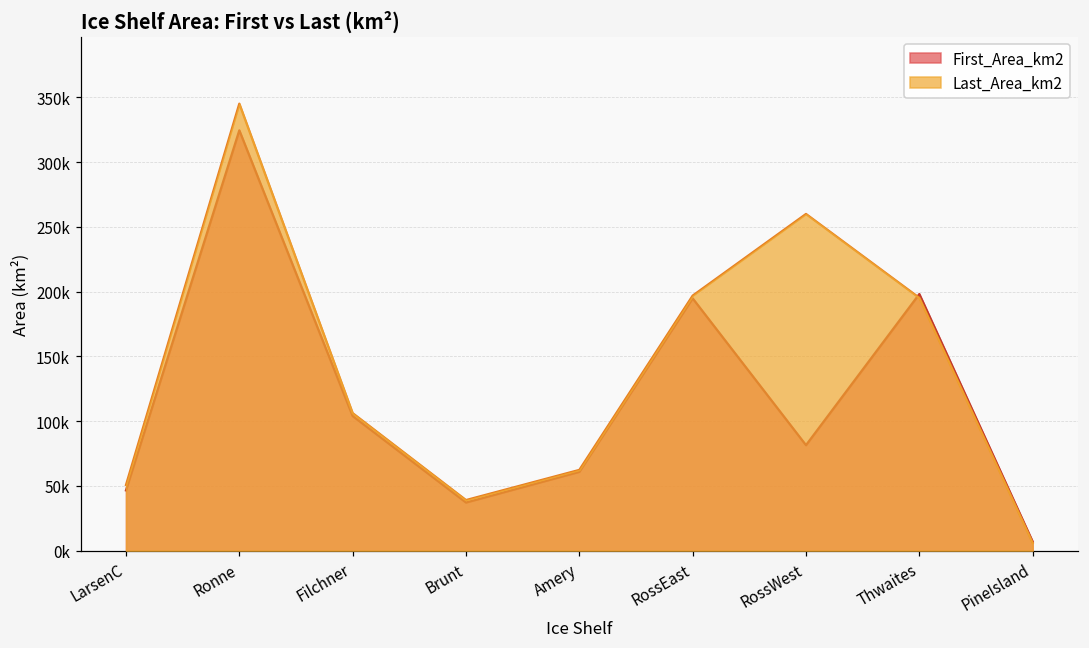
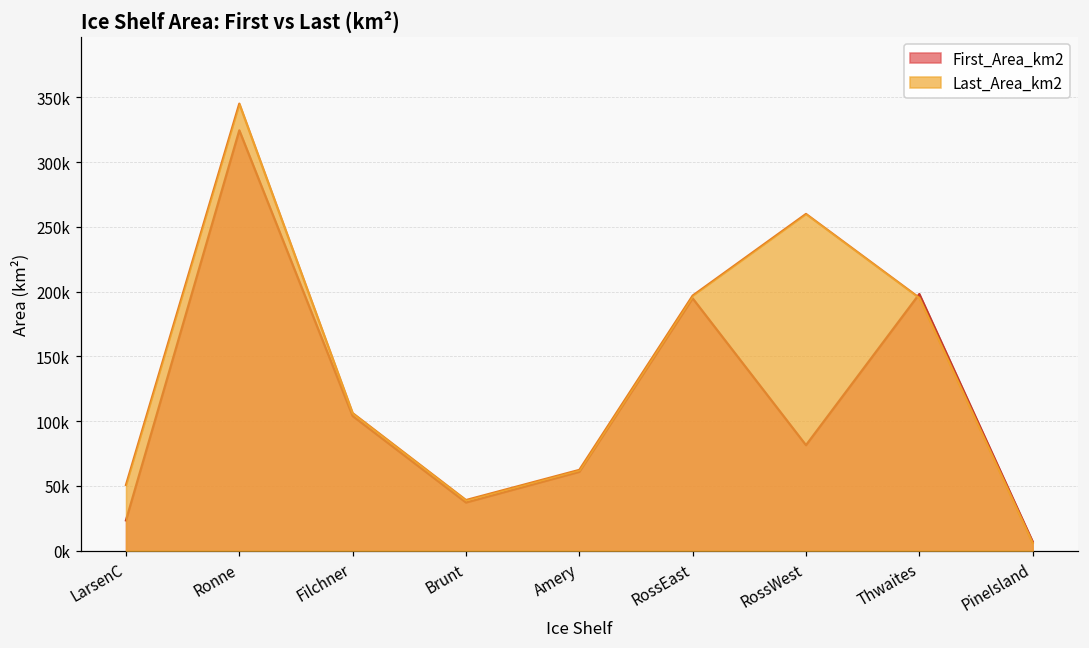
First_Area_km2, LarsenC: 47000 -> 23000
